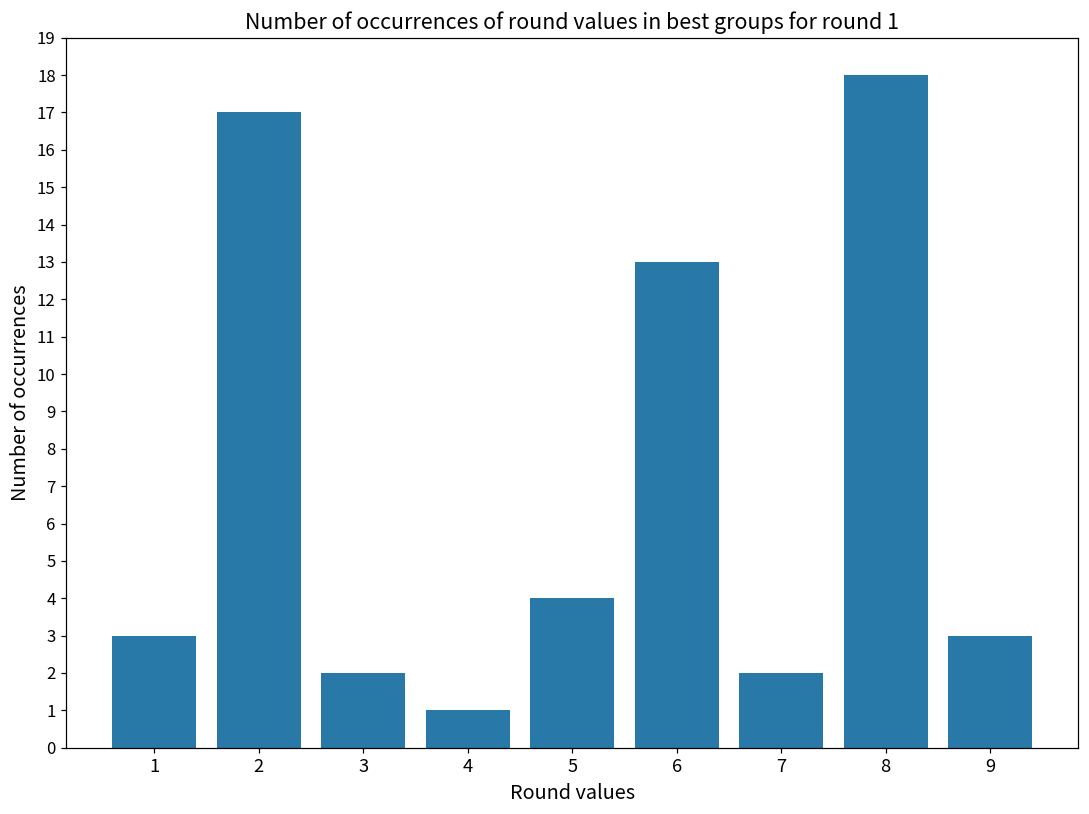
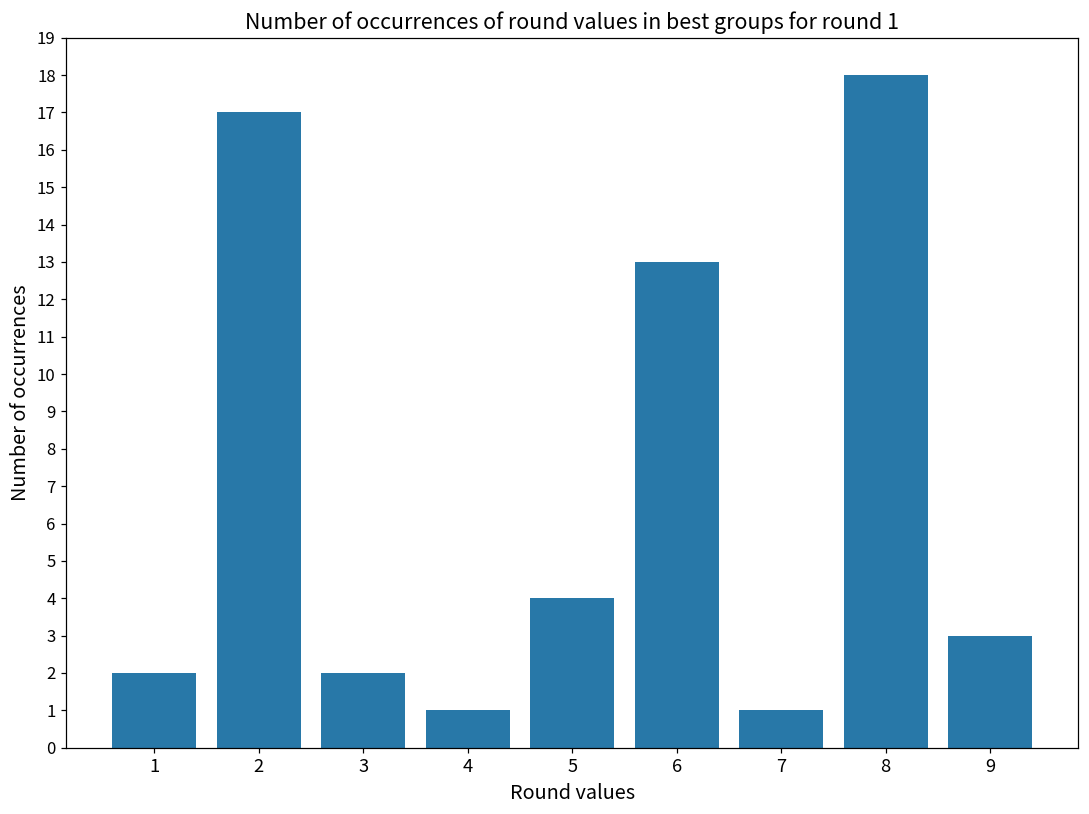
1: 3 -> 2
7: 2 -> 1
